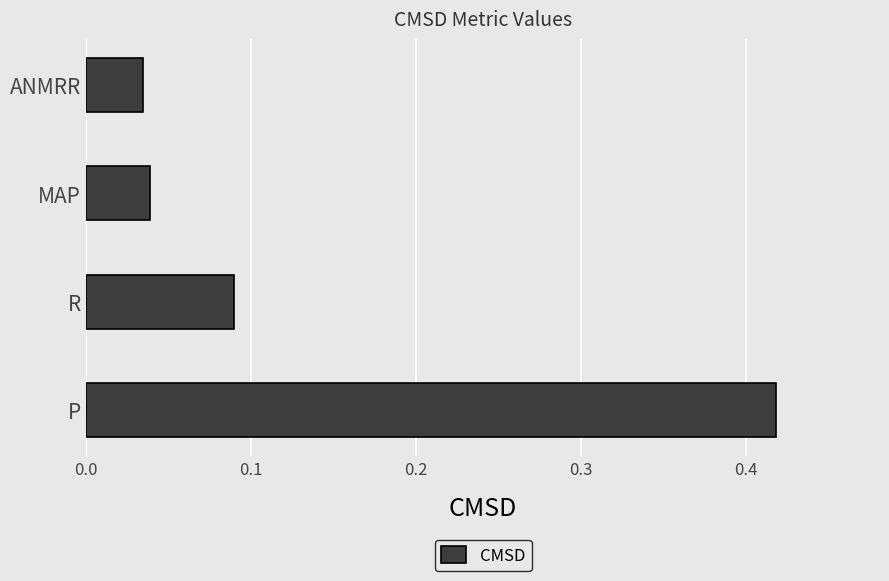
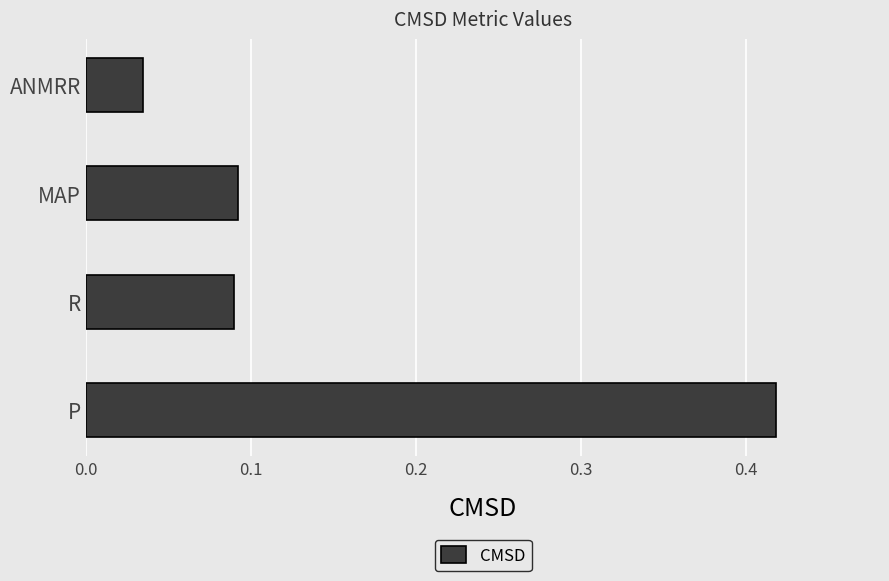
MAP: 0.039 -> 0.092
